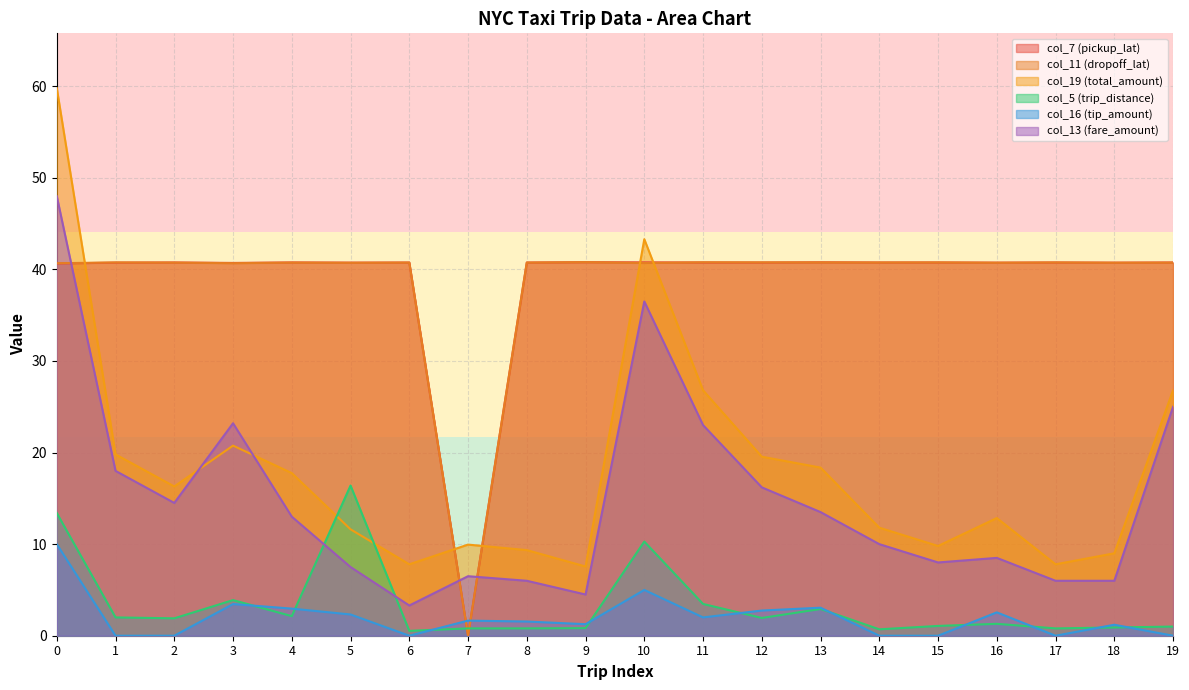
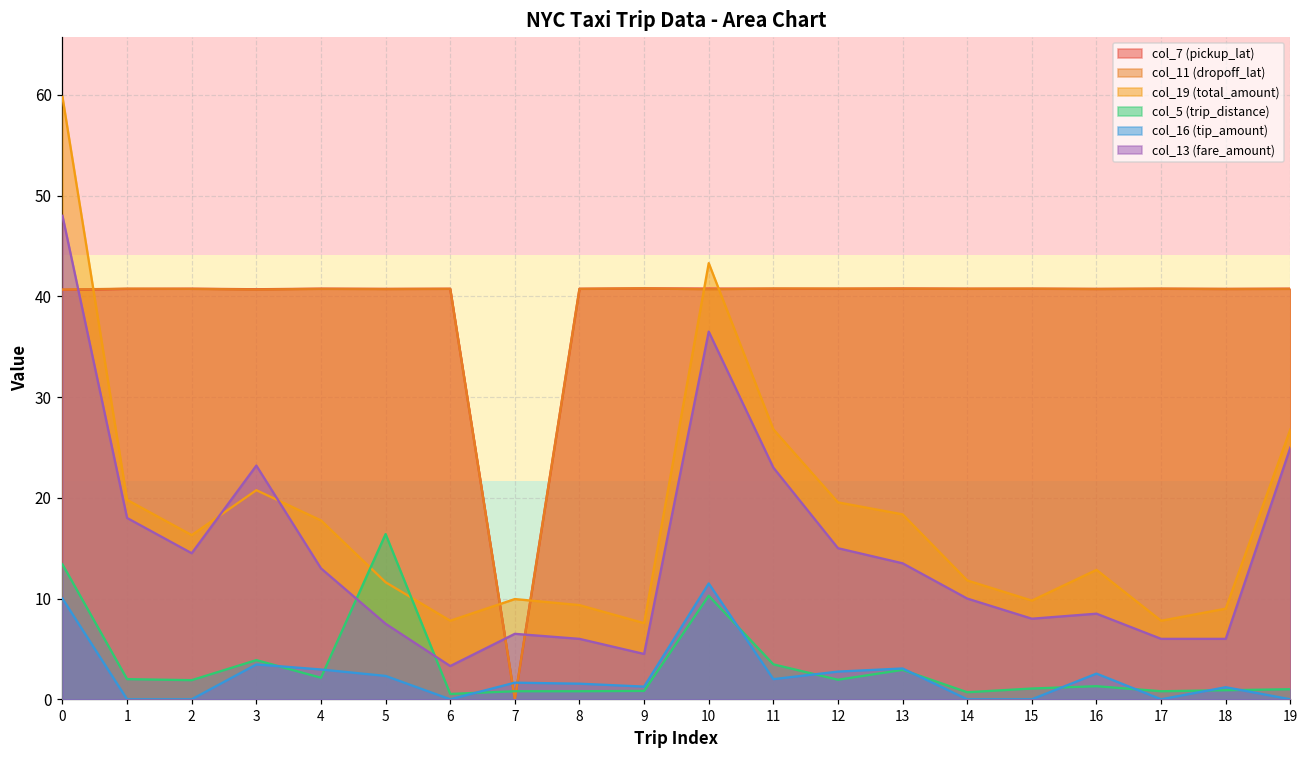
col_16 (tip_amount), 10: 5 -> 12
col_13 (fare_amount), 12: 16 -> 15
